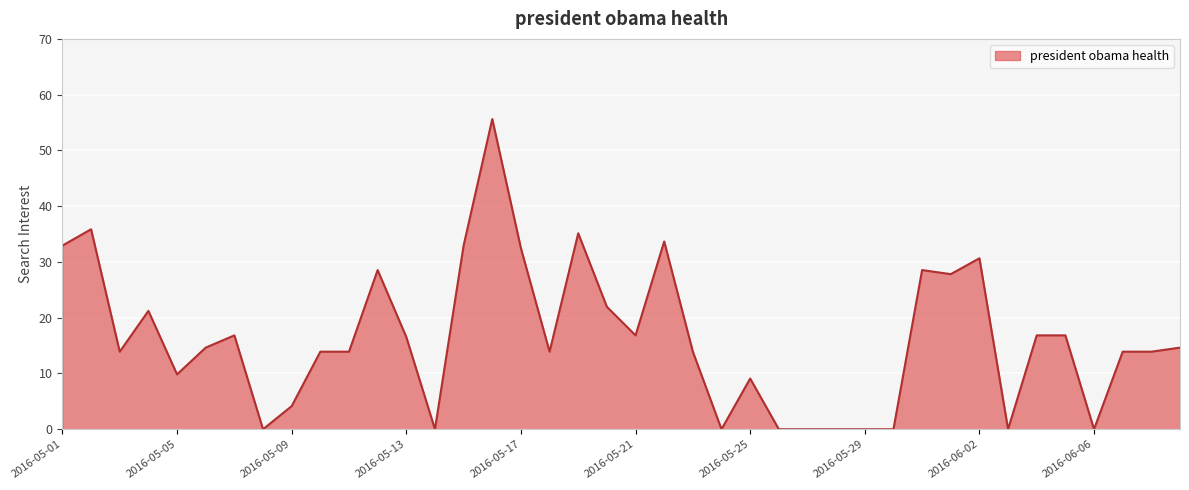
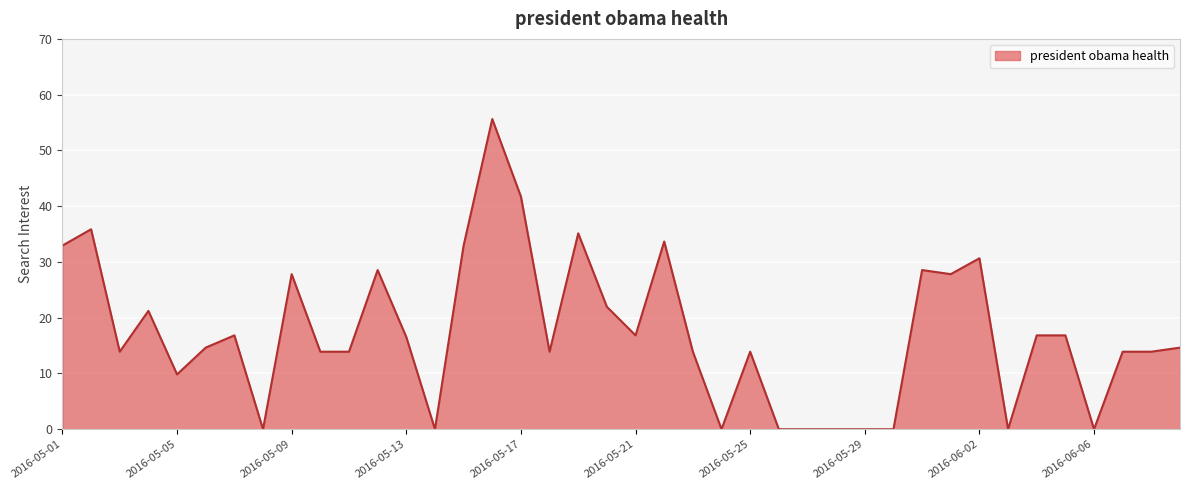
2016-05-09: 4 -> 28
2016-05-17: 32 -> 42
2016-05-25: 9 -> 14
